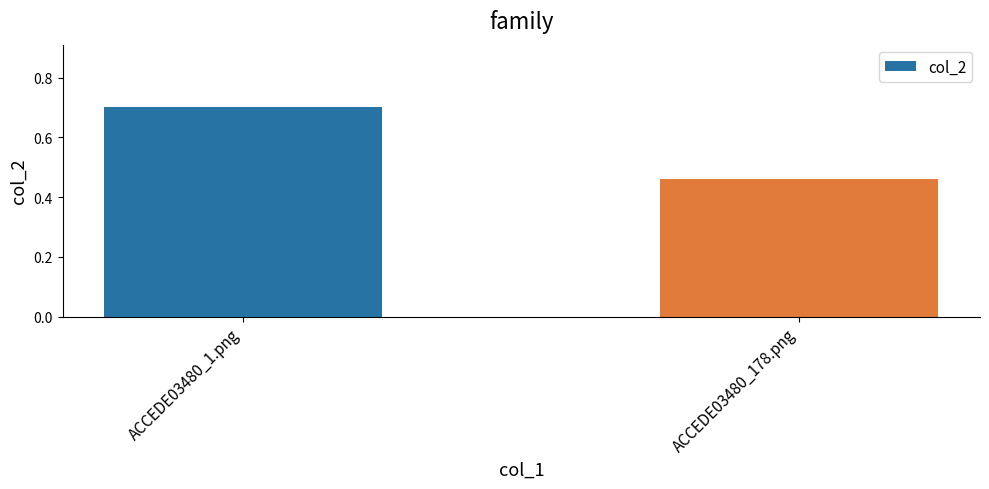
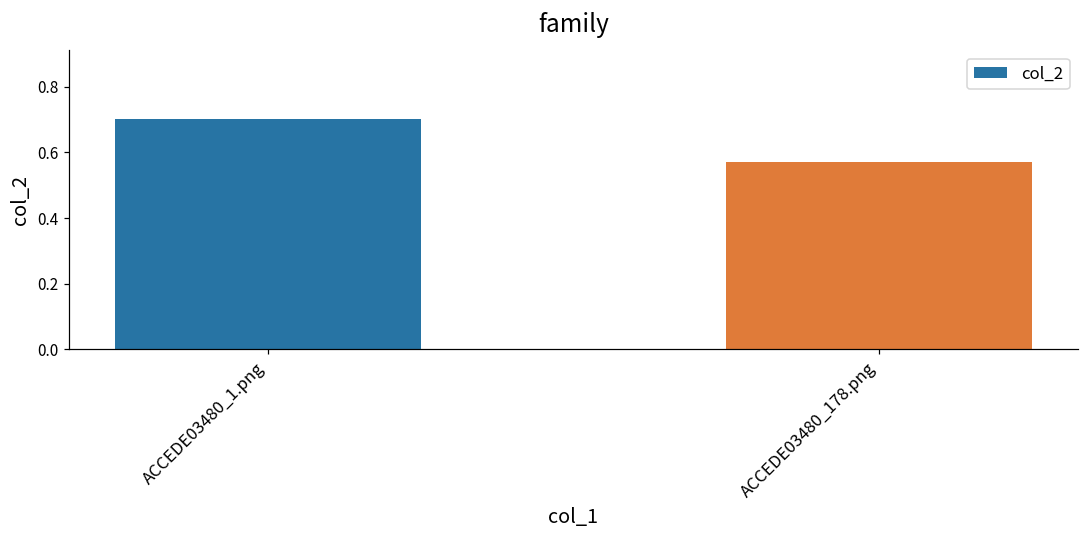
ACCEDE03480_178.png: 0.46 -> 0.57
